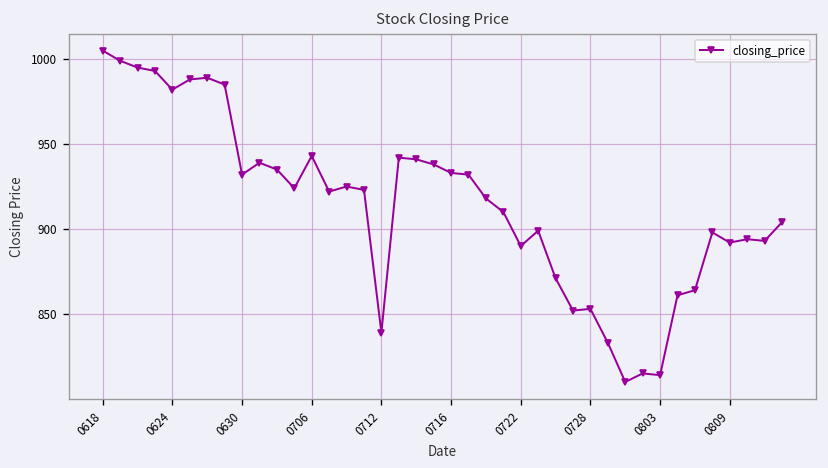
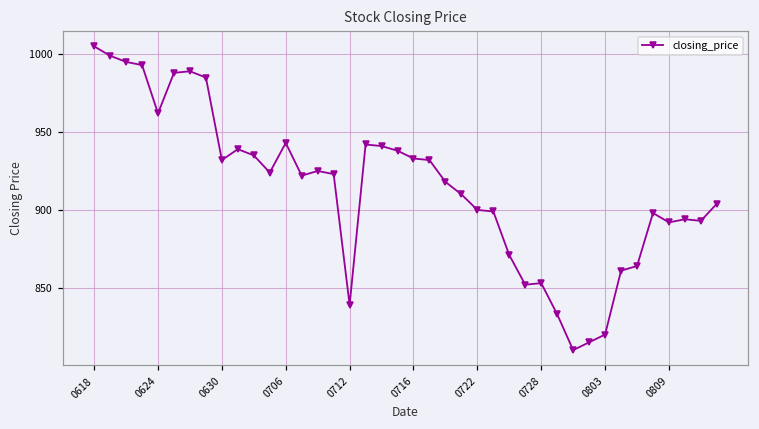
0624: 982 -> 962
0722: 890 -> 900
0803: 814 -> 820
